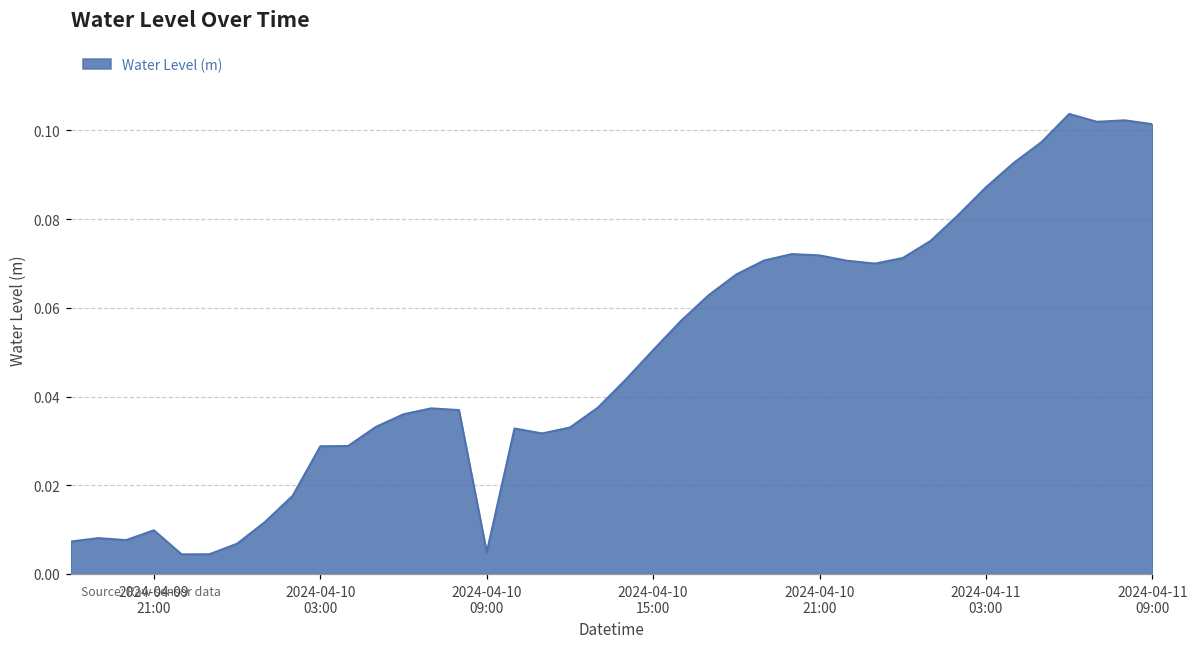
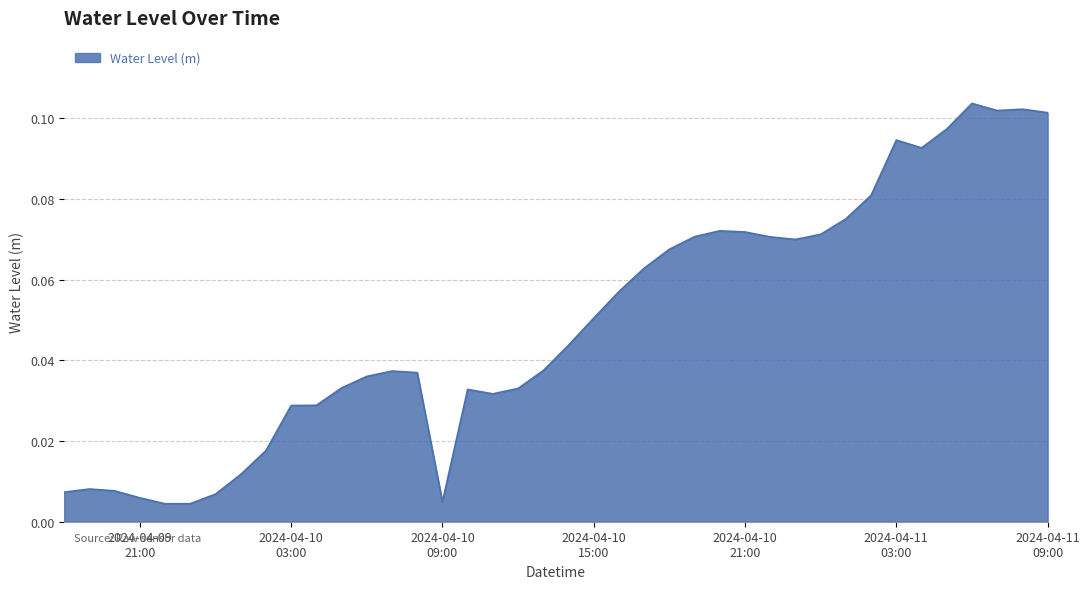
2024-04-09 21:00: 0.010 -> 0.006
2024-04-11 03:00: 0.087 -> 0.095
